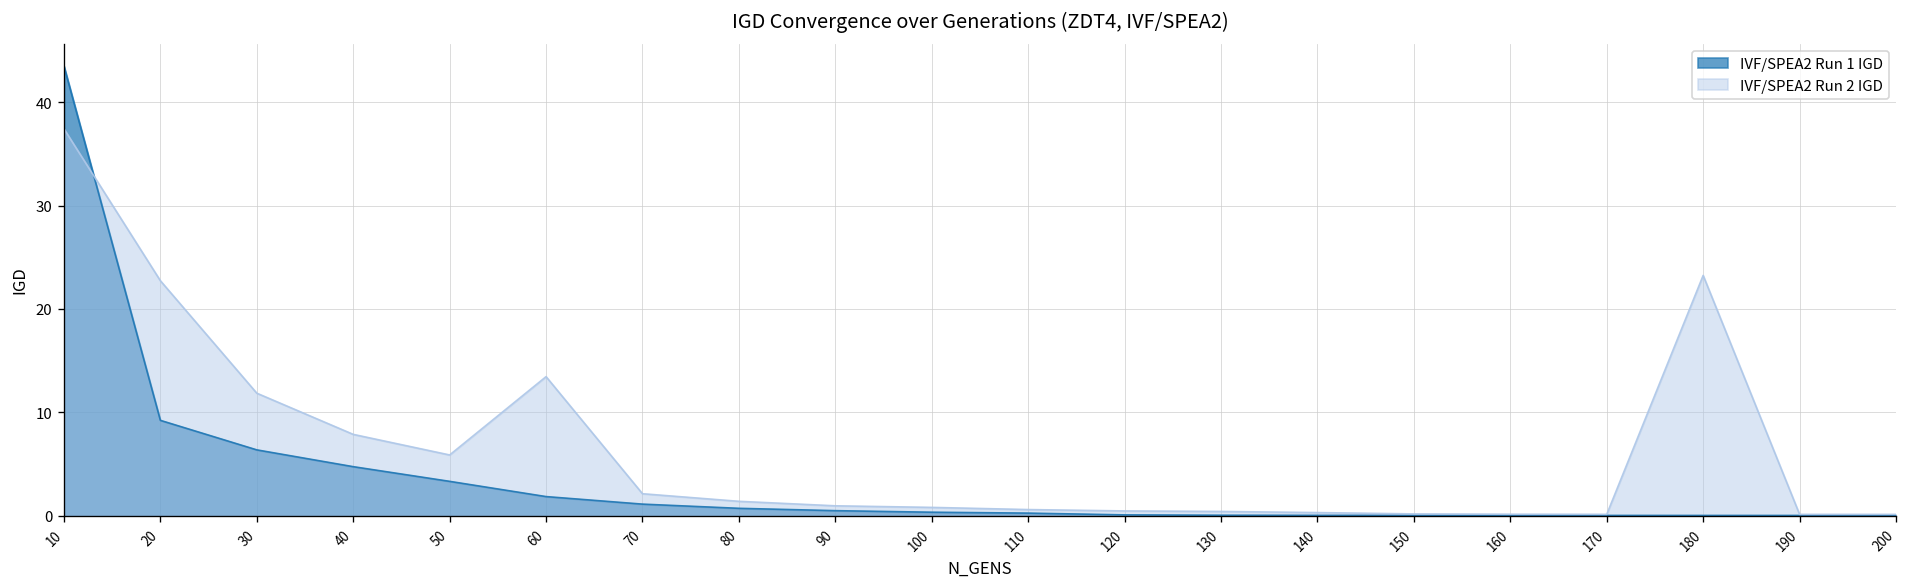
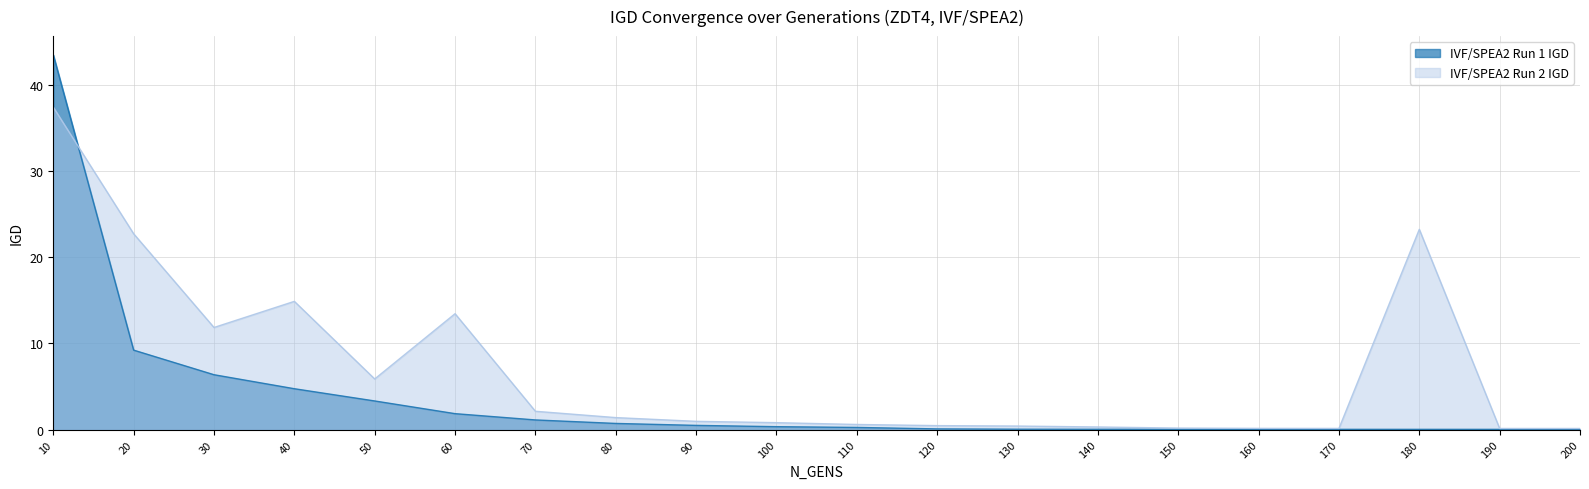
IVF/SPEA2 Run 2 IGD, 40: 8 -> 15
